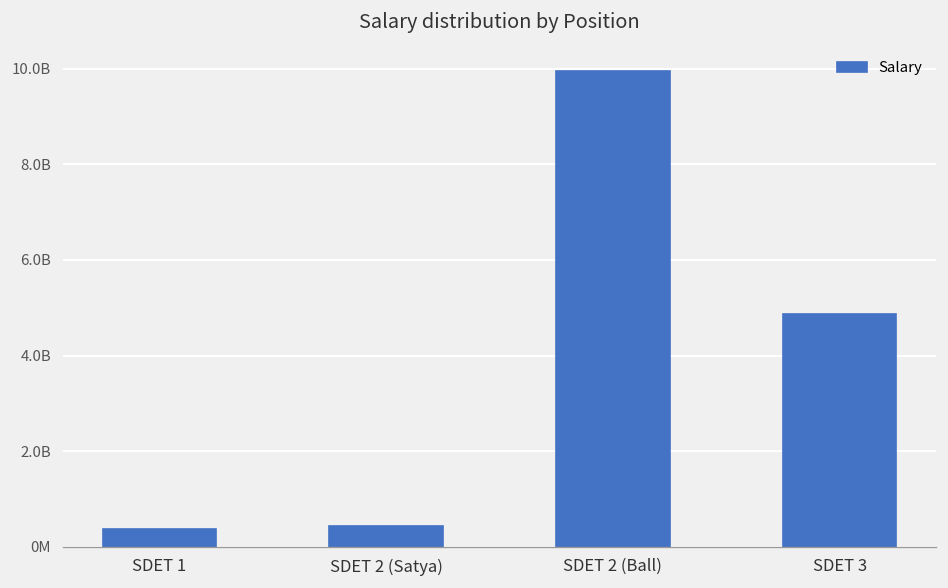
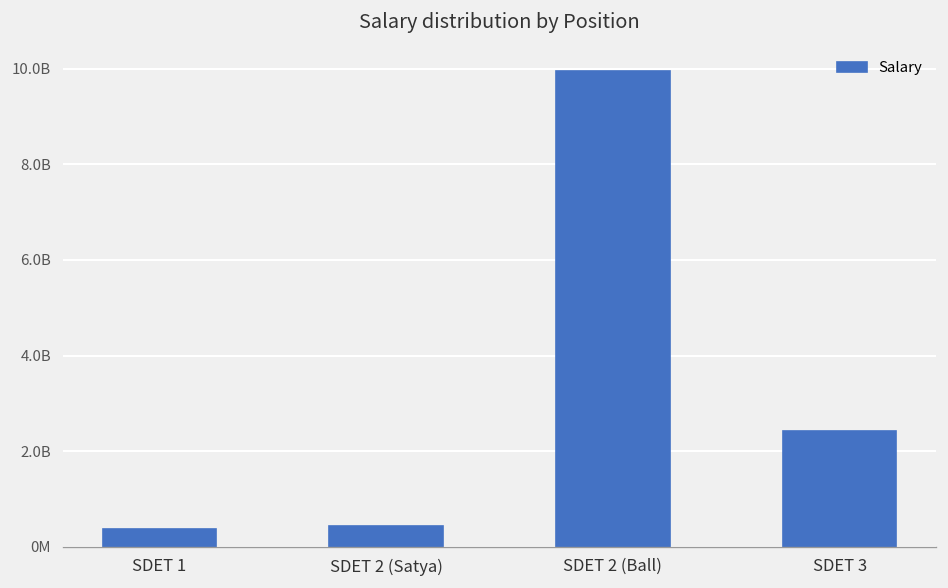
SDET 3: 4900000000 -> 2400000000
